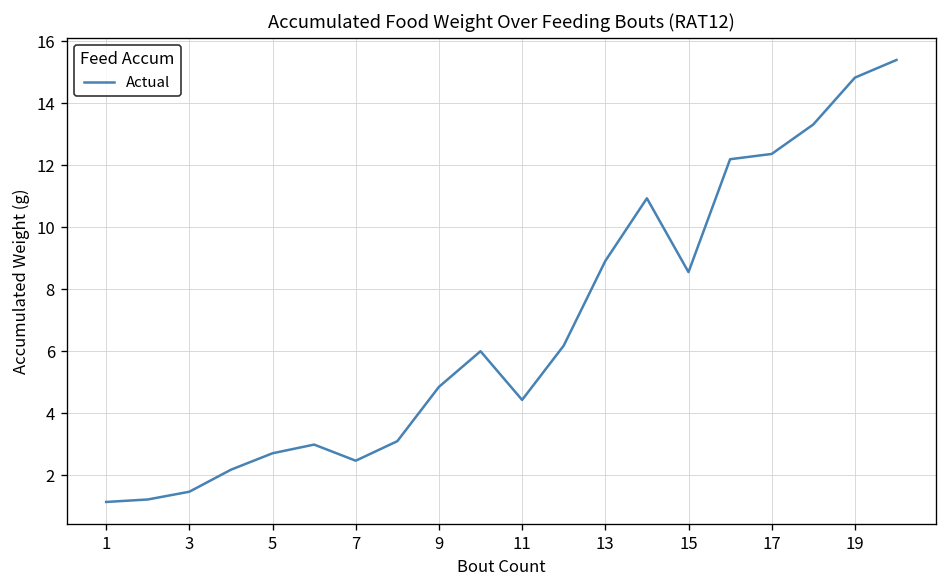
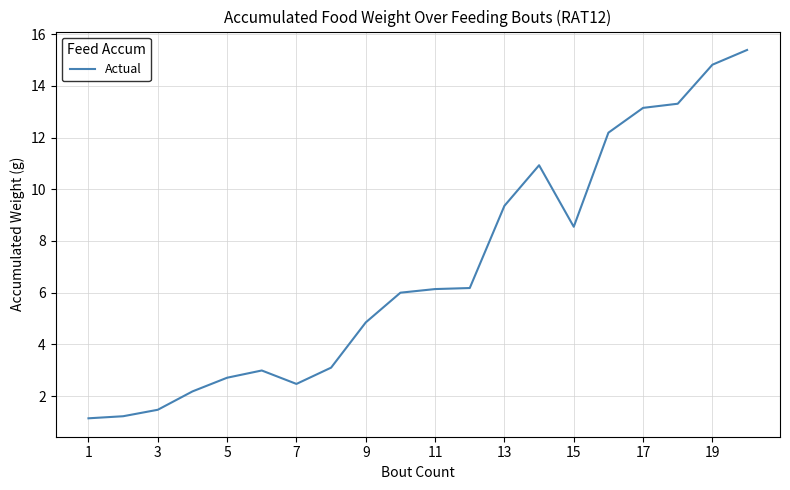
11: 4.4 -> 6.1
13: 8.9 -> 9.4
17: 12.4 -> 13.2
